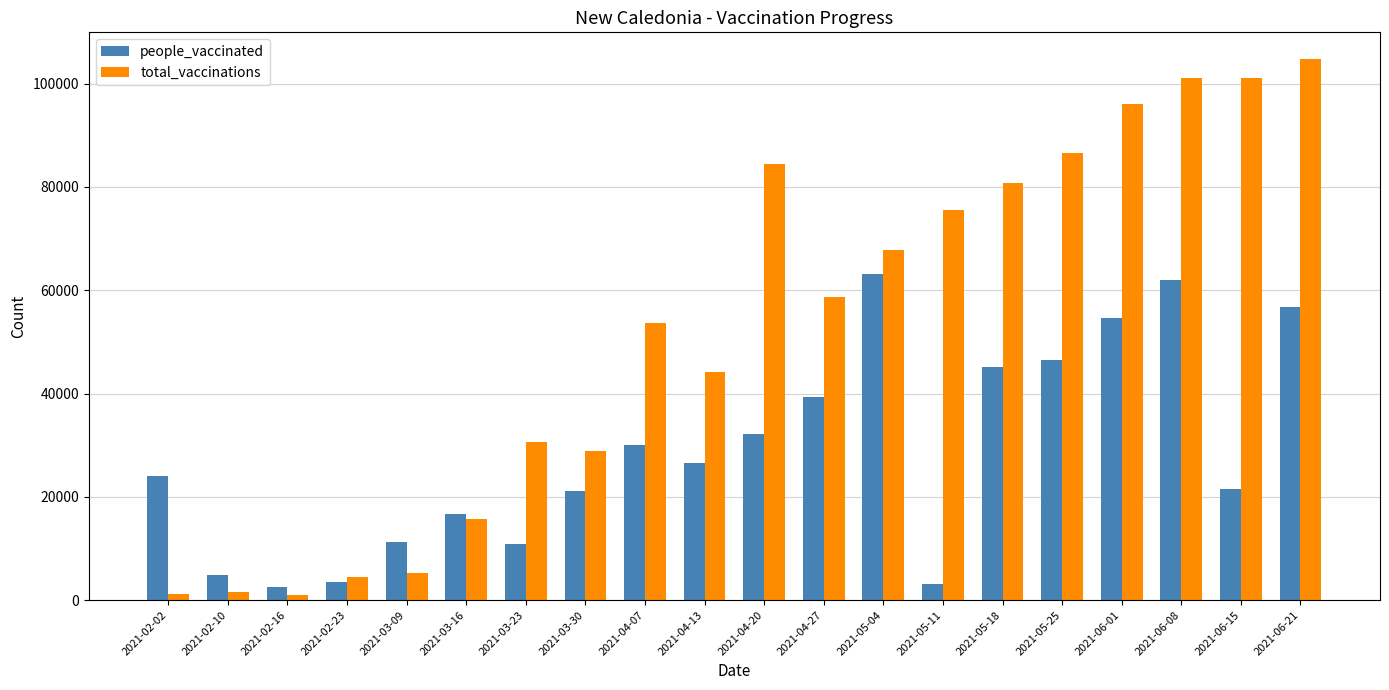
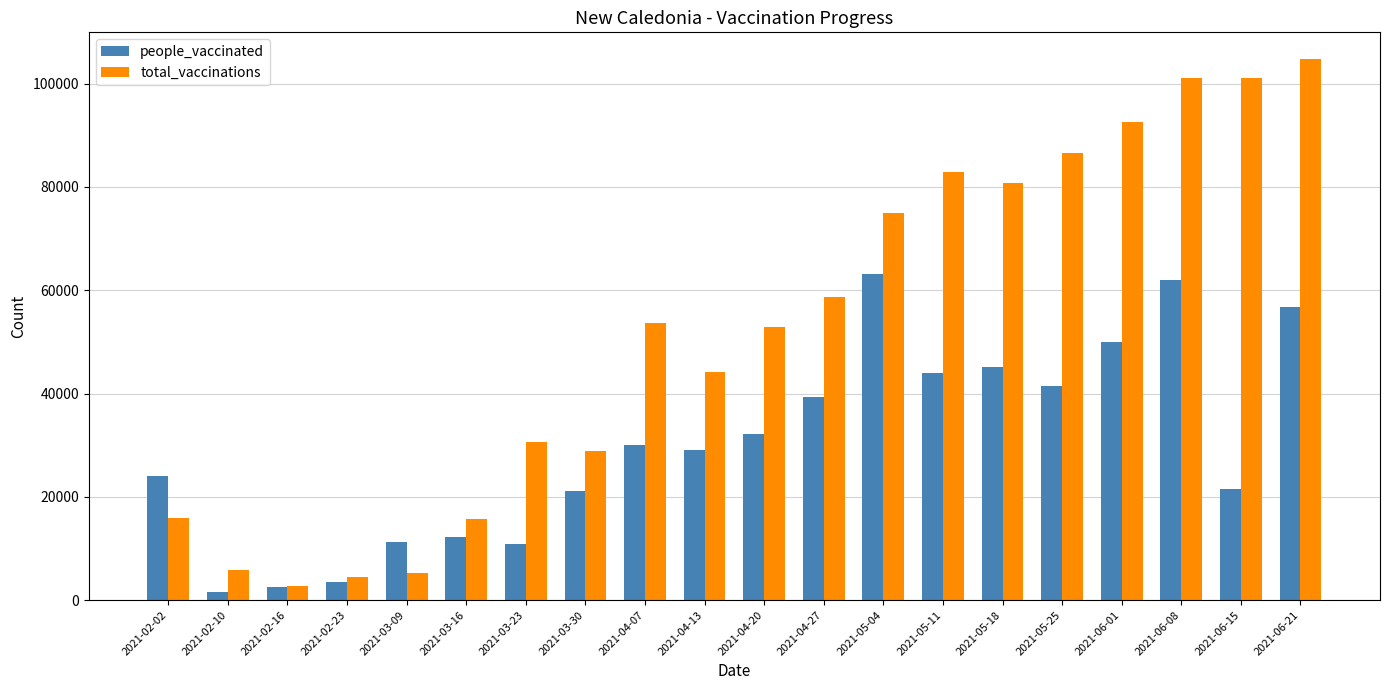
total_vaccinations, 2021-02-02: 1000 -> 16000
people_vaccinated, 2021-02-10: 5000 -> 2000
total_vaccinations, 2021-02-10: 2000 -> 6000
total_vaccinations, 2021-02-16: 1000 -> 3000
people_vaccinated, 2021-03-16: 17000 -> 12000
people_vaccinated, 2021-04-13: 27000 -> 29000
total_vaccinations, 2021-04-20: 84000 -> 53000
total_vaccinations, 2021-05-04: 68000 -> 75000
people_vaccinated, 2021-05-11: 3000 -> 44000
total_vaccinations, 2021-05-11: 76000 -> 83000
people_vaccinated, 2021-05-25: 47000 -> 42000
people_vaccinated, 2021-06-01: 55000 -> 50000
total_vaccinations, 2021-06-01: 96000 -> 93000
